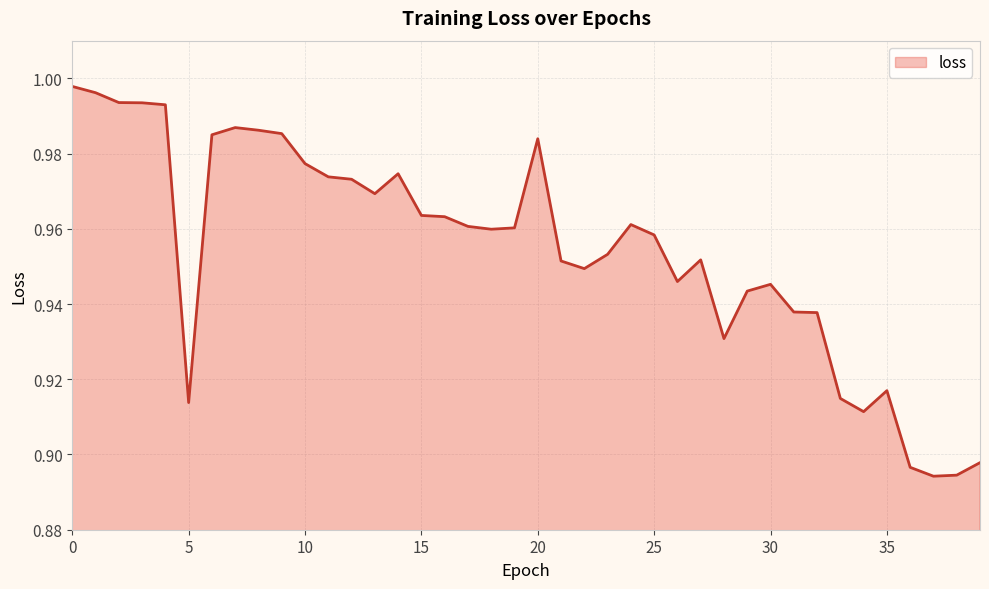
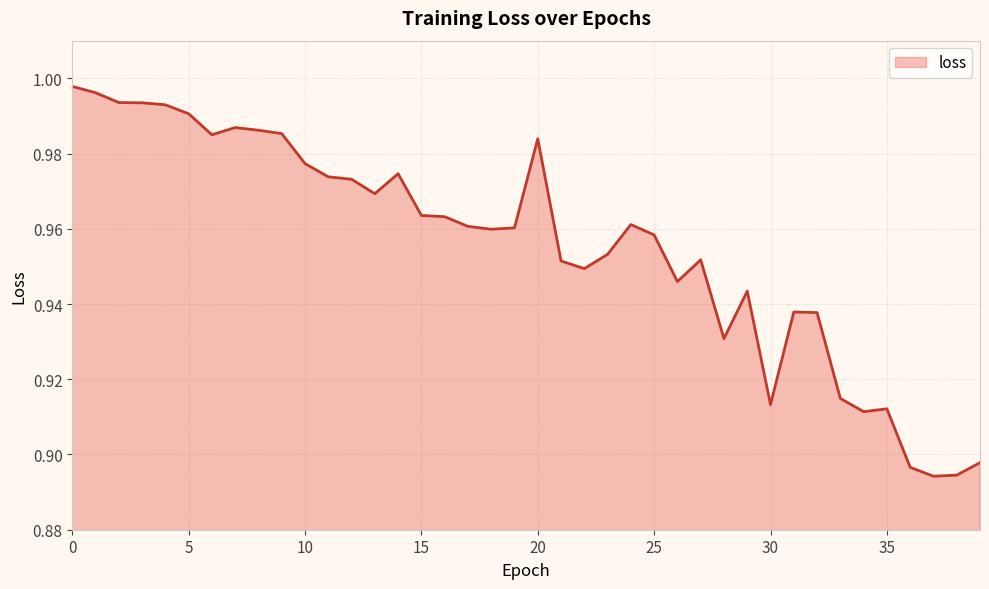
5: 0.914 -> 0.991
30: 0.945 -> 0.913
35: 0.917 -> 0.912
